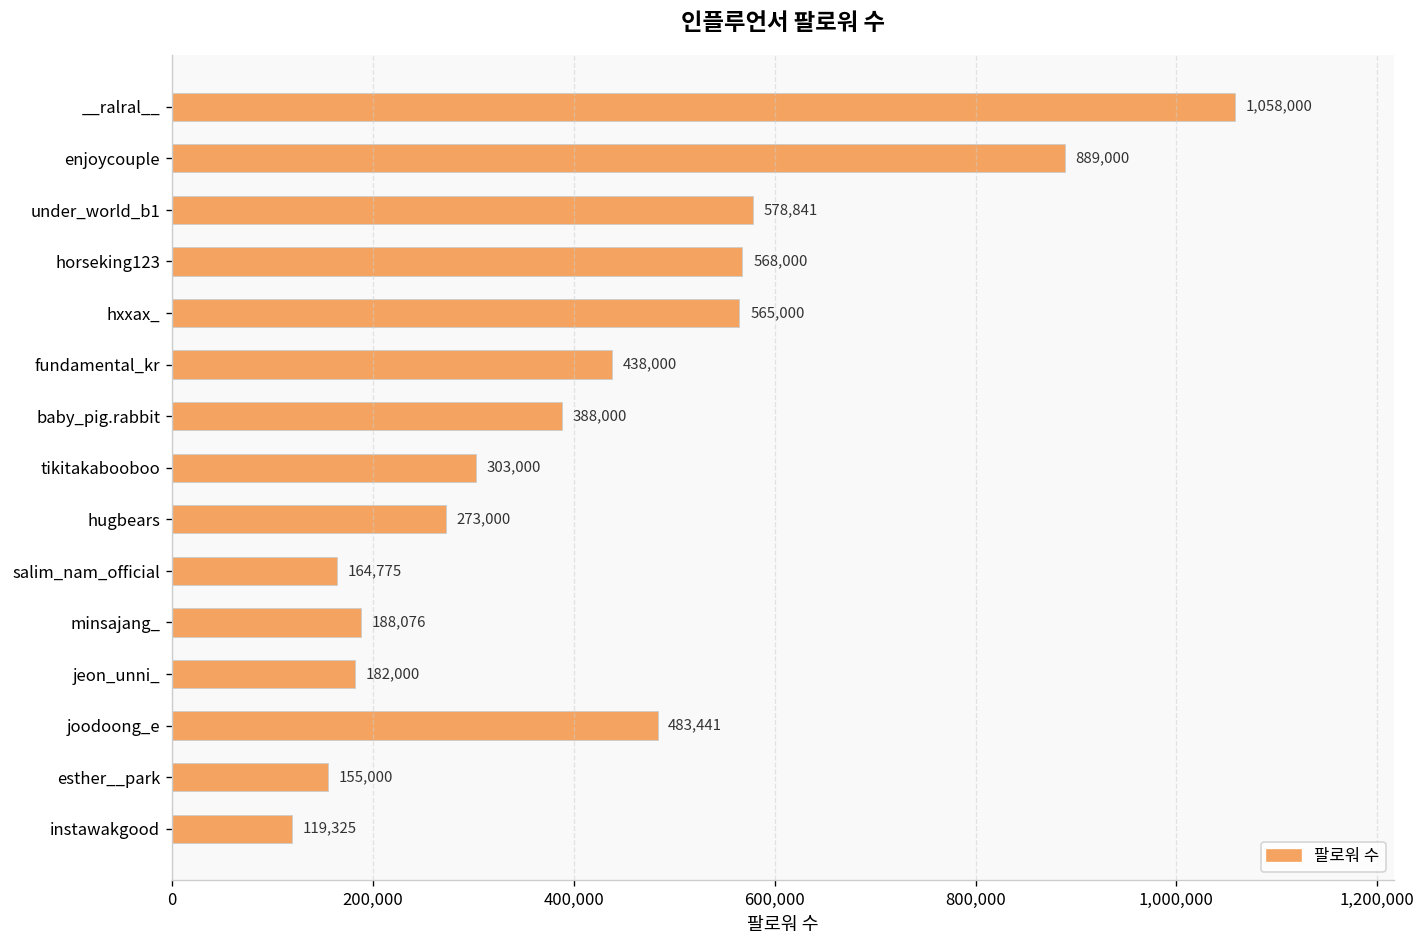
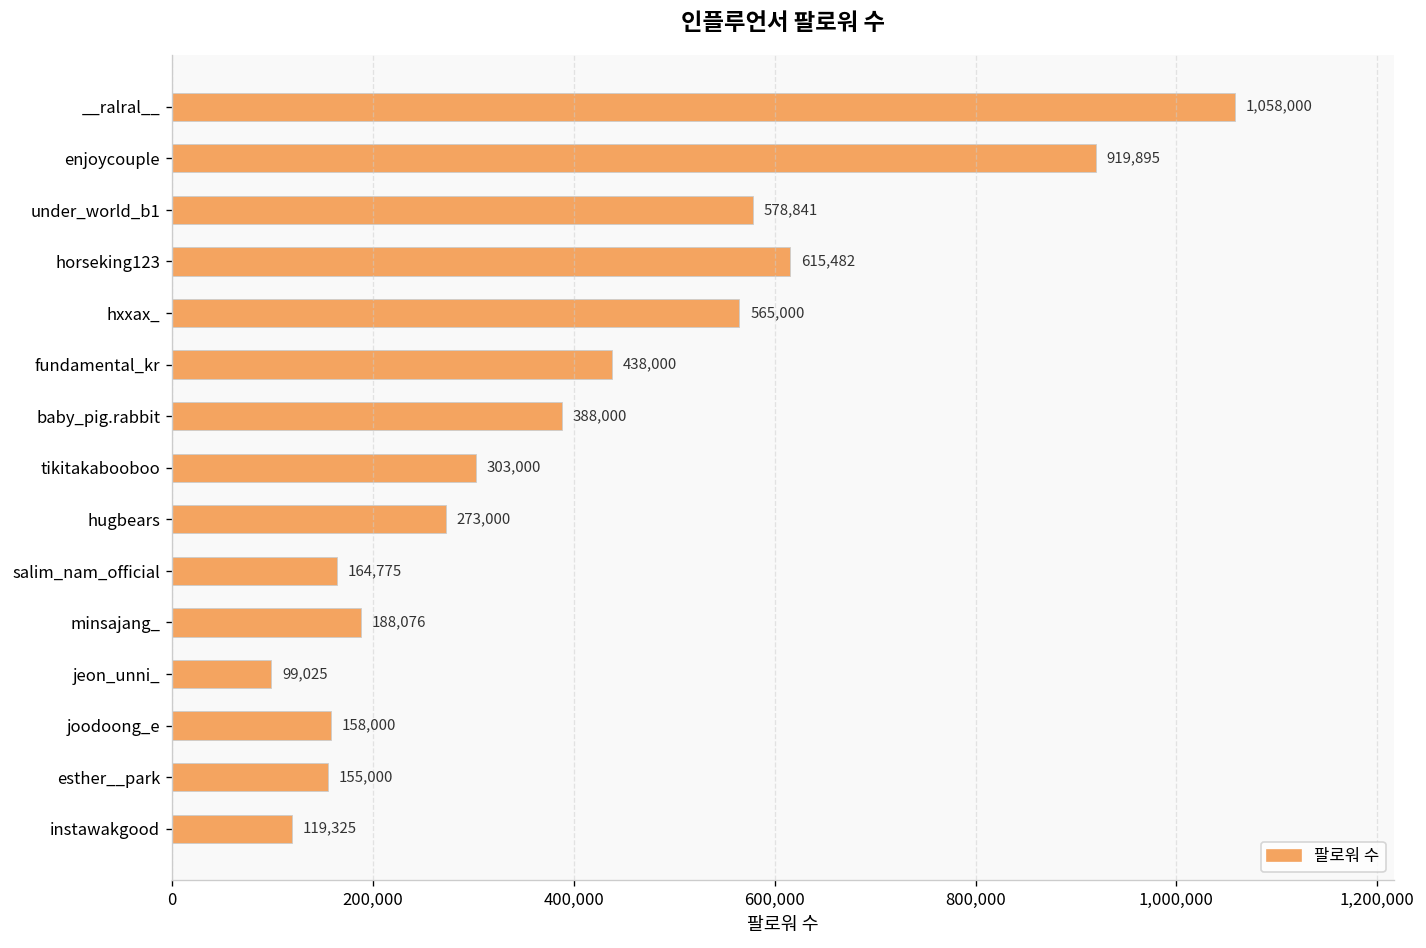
enjoycouple: 889,000 -> 919,895
horseking123: 568,000 -> 615,482
jeon_unni_: 182,000 -> 99,025
joodoong_e: 483,441 -> 158,000
